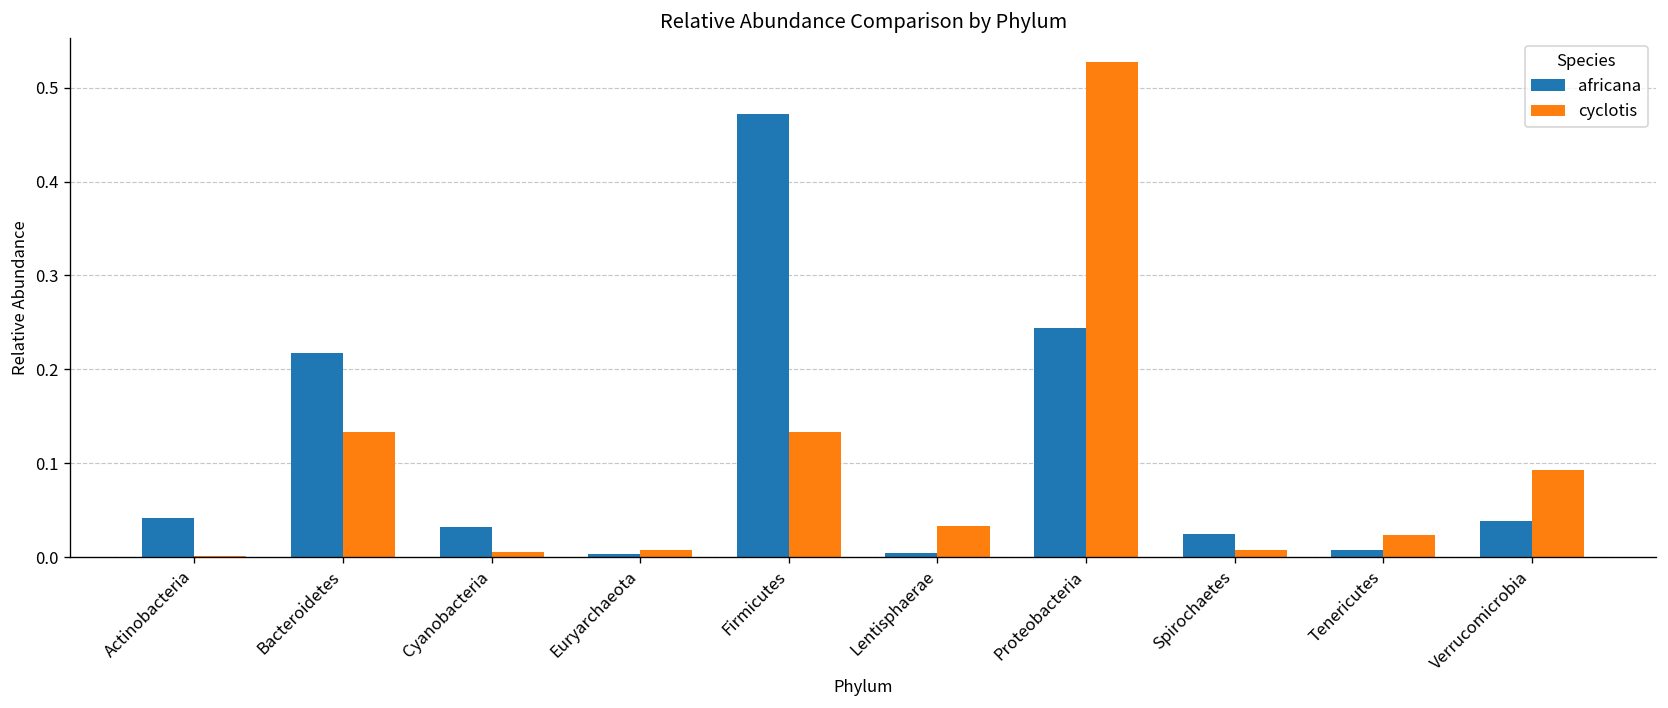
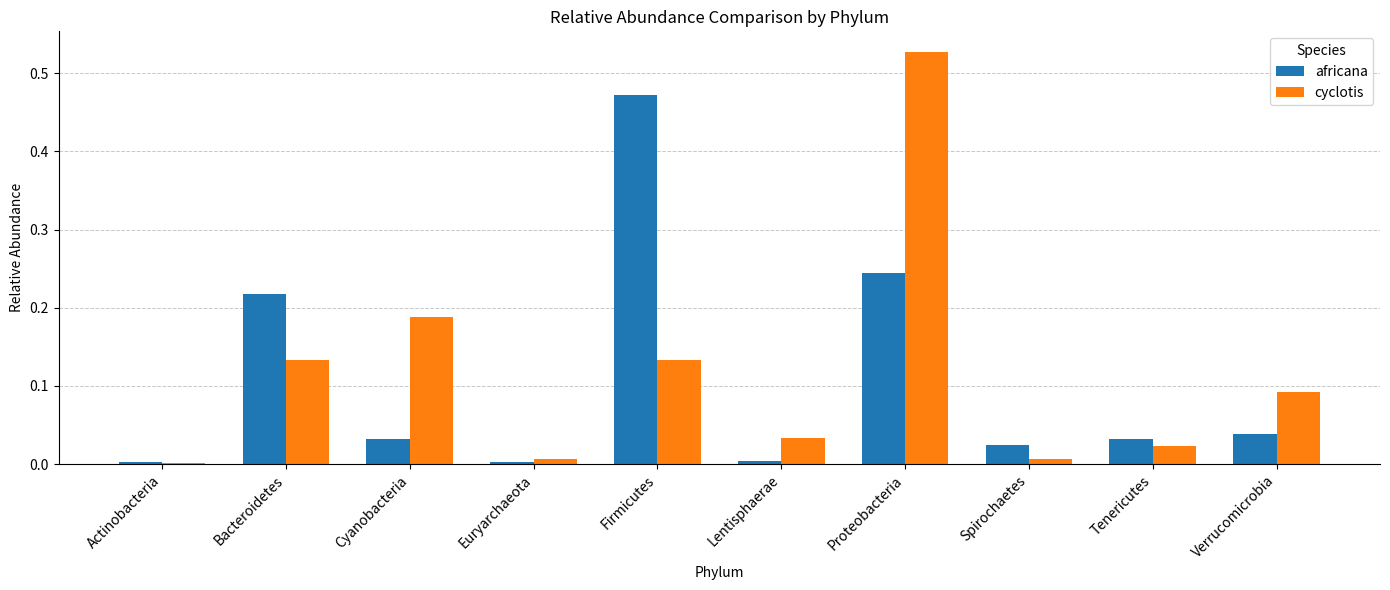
africana, Actinobacteria: 0.04 -> 0.00
cyclotis, Cyanobacteria: 0.01 -> 0.19
africana, Tenericutes: 0.01 -> 0.03
